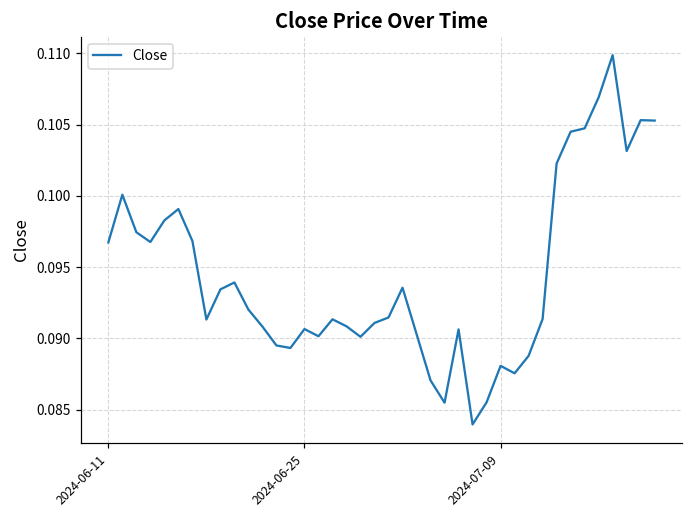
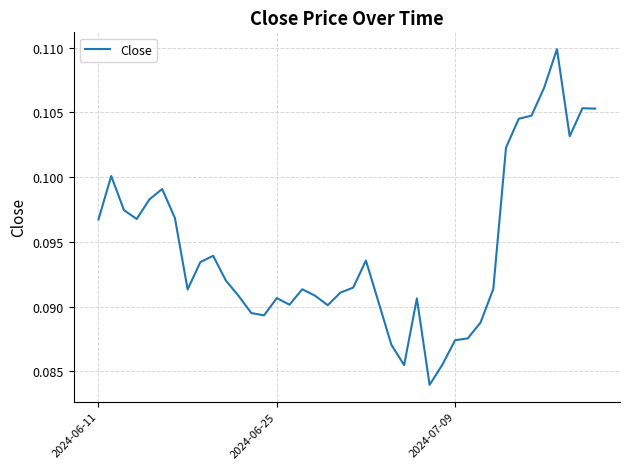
2024-07-09: 0.0881 -> 0.0874
